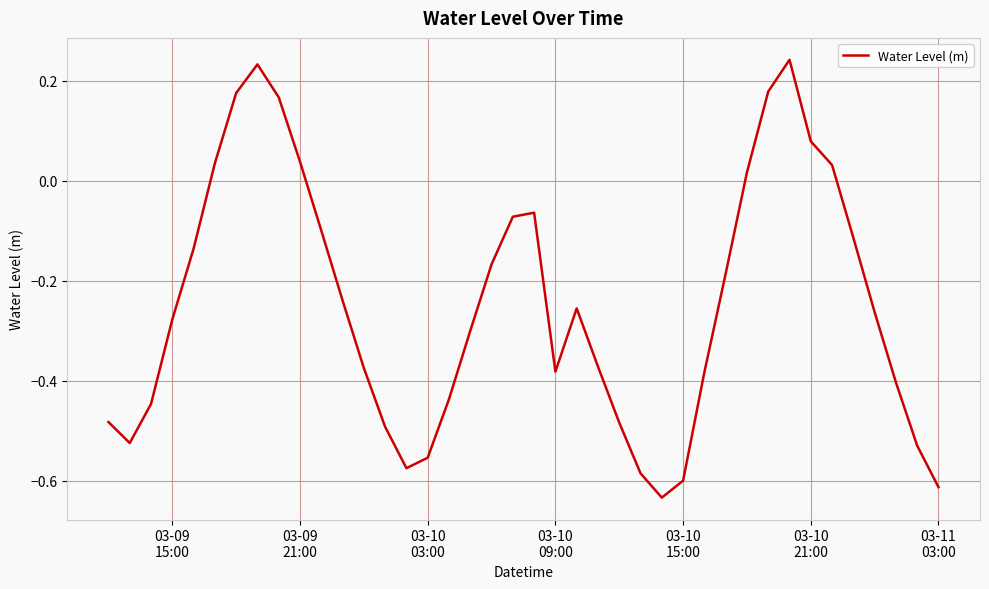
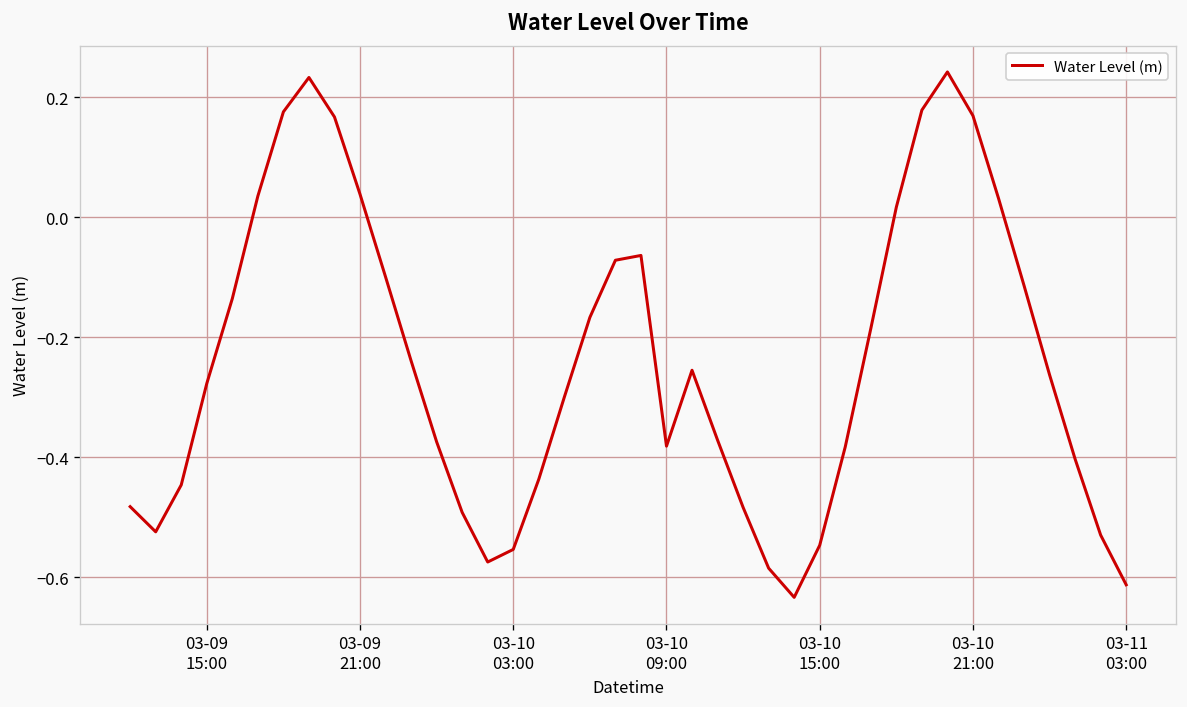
03-10 15:00: -0.60 -> -0.55
03-10 21:00: 0.08 -> 0.17
